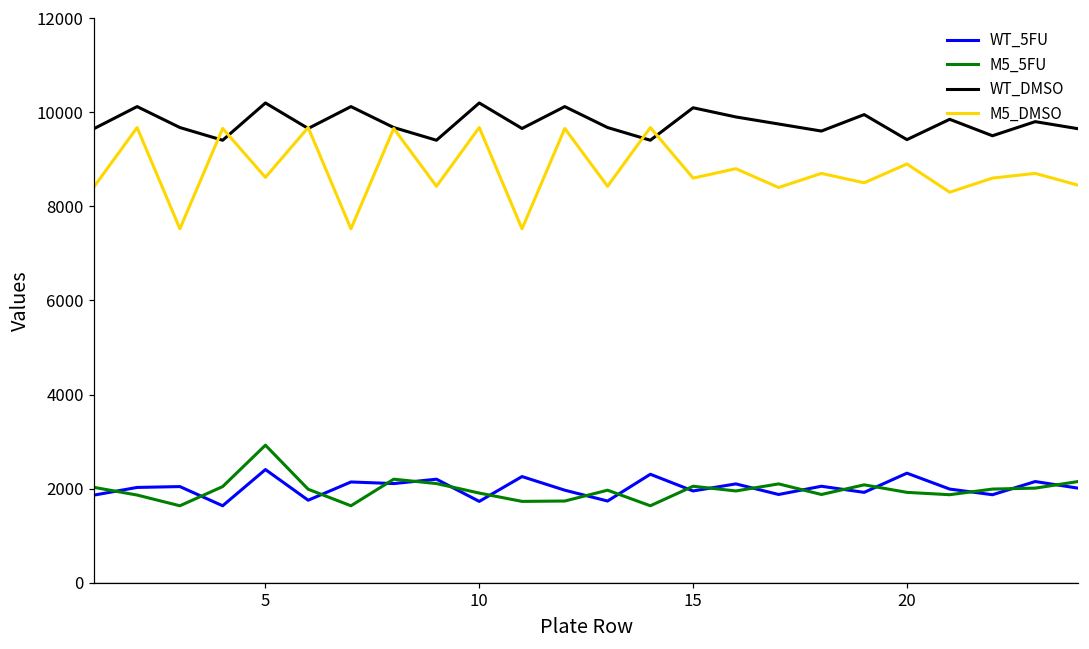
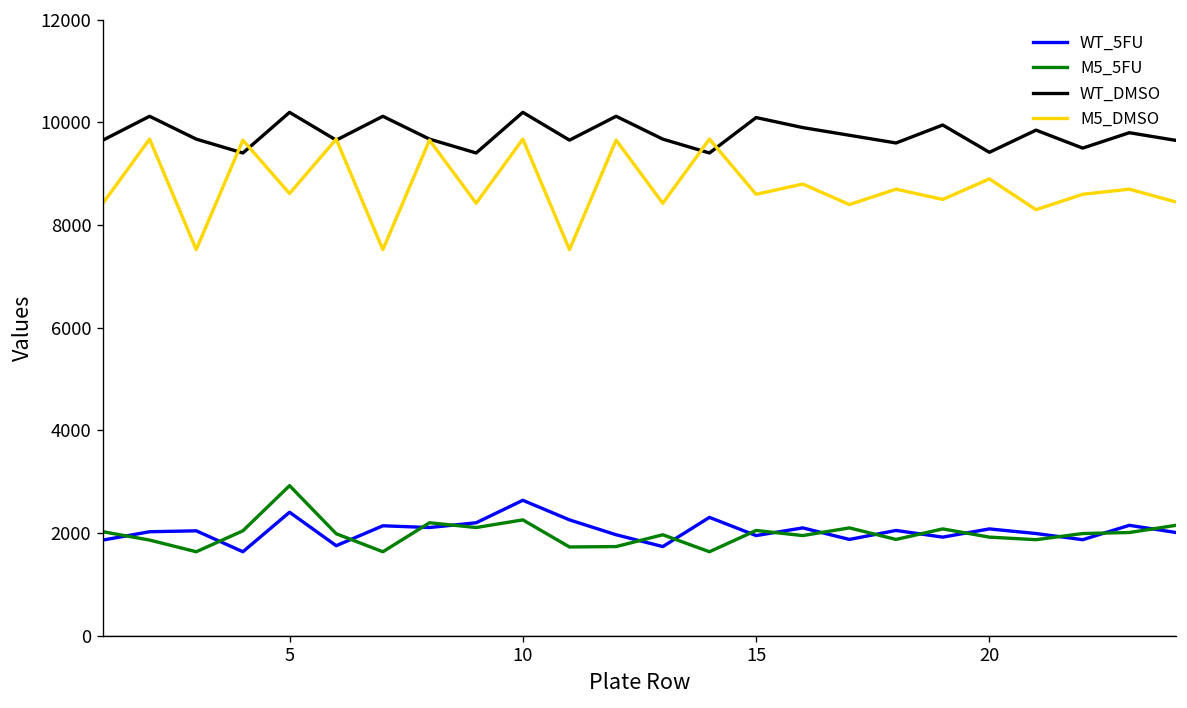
WT_5FU, 10: 1700 -> 2600
M5_5FU, 10: 1900 -> 2300
WT_5FU, 20: 2300 -> 2100
